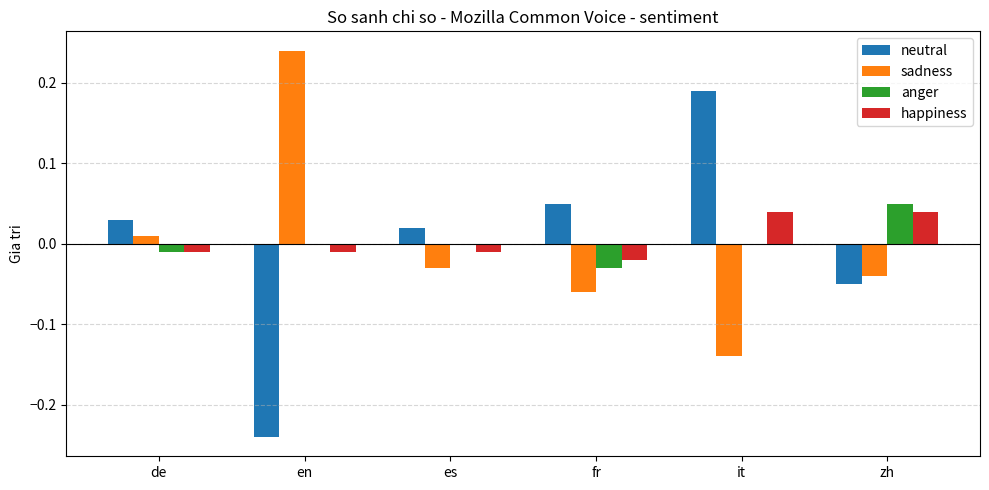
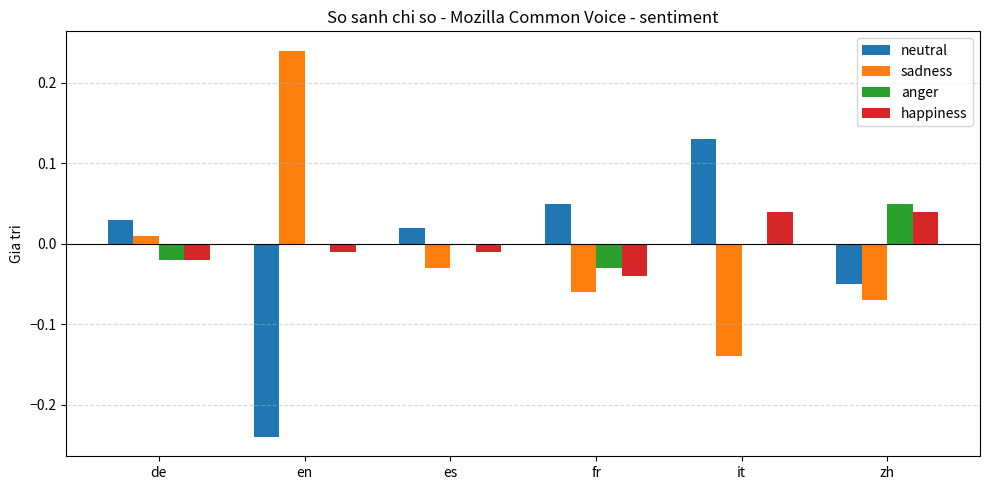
anger, de: -0.01 -> -0.02
happiness, de: -0.01 -> -0.02
happiness, fr: -0.02 -> -0.04
neutral, it: 0.19 -> 0.13
sadness, zh: -0.04 -> -0.07
